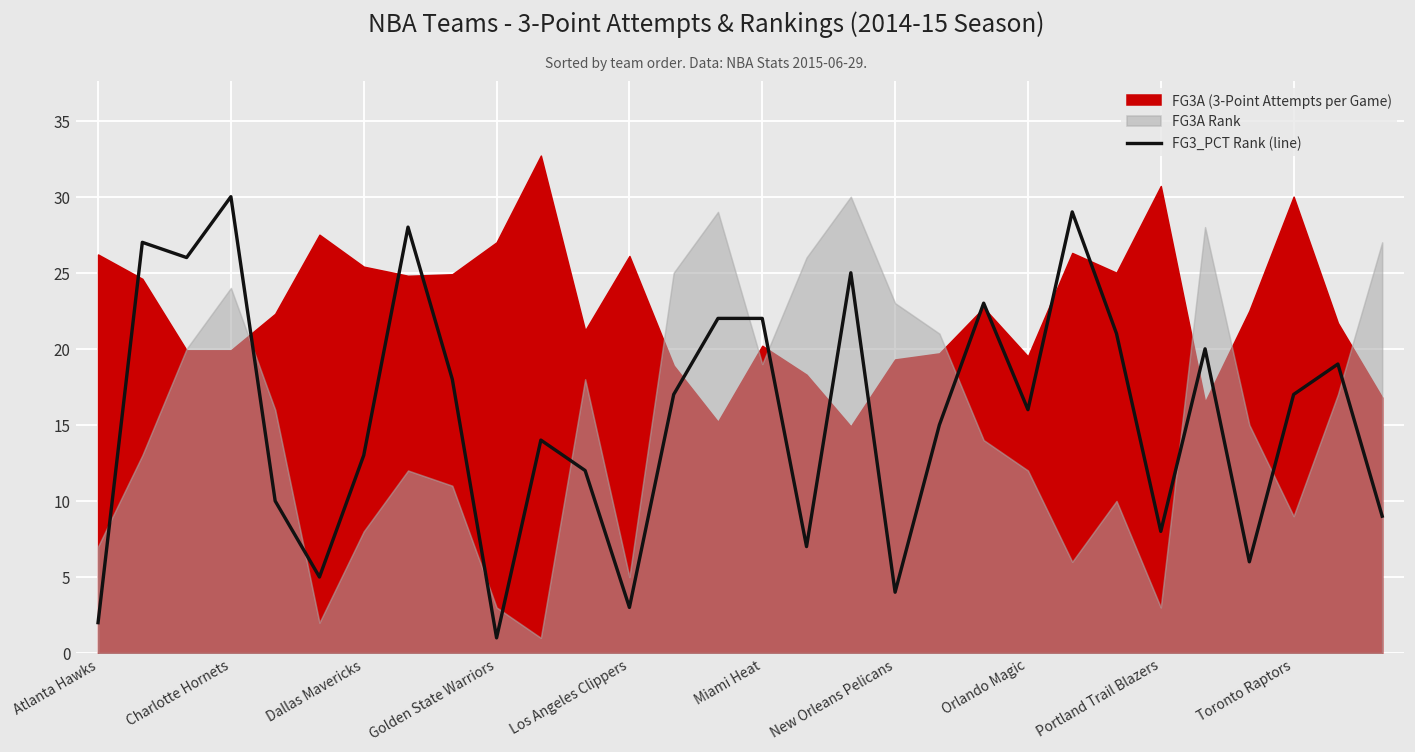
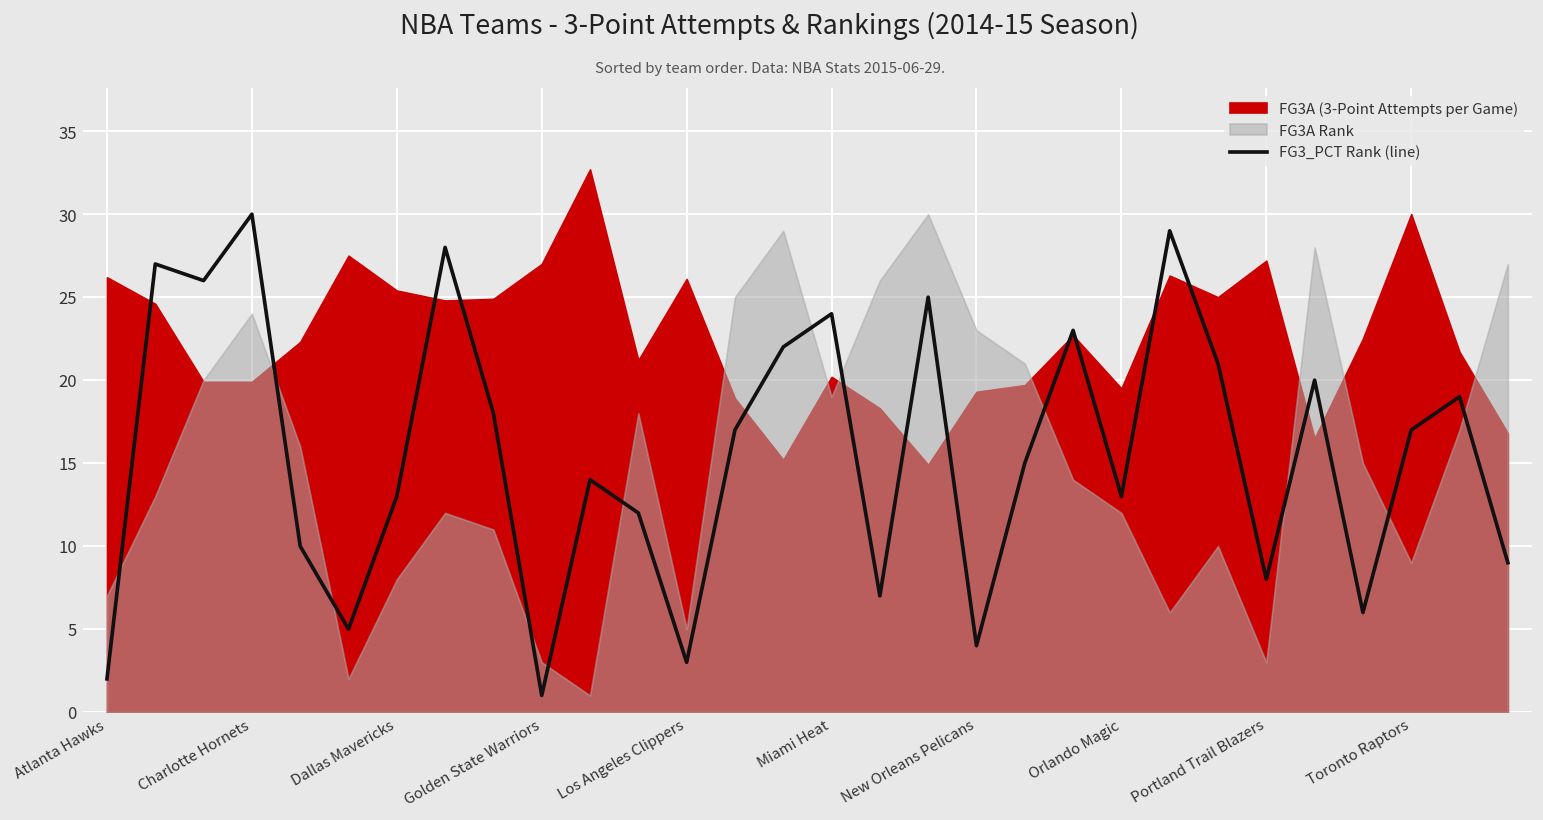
FG3_PCT Rank (line), Miami Heat: 22 -> 24
FG3_PCT Rank (line), Orlando Magic: 16 -> 13
FG3A (3-Point Attempts per Game), Portland Trail Blazers: 30.7 -> 27.2
